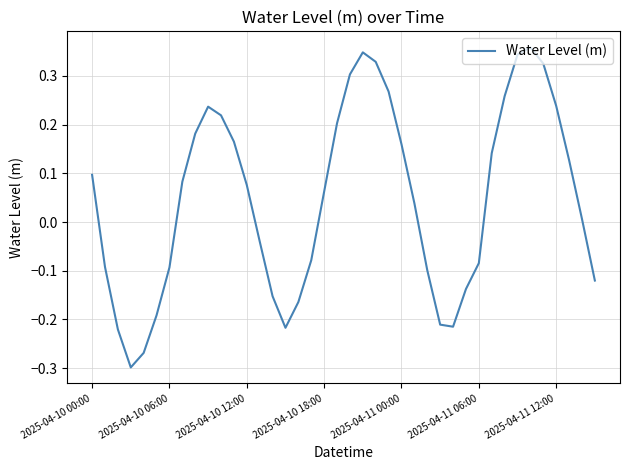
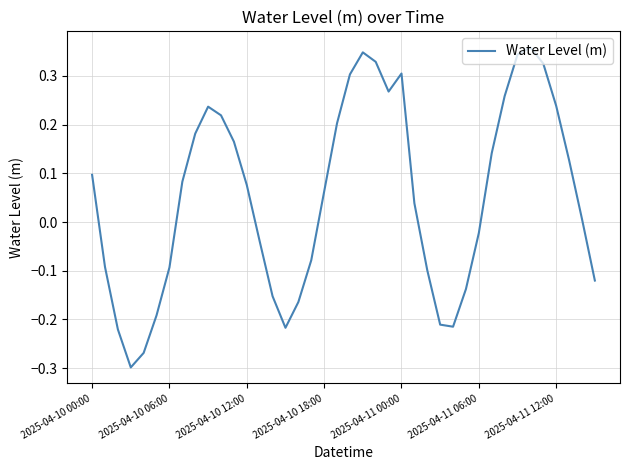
2025-04-11 00:00: 0.16 -> 0.30
2025-04-11 06:00: -0.08 -> -0.02
